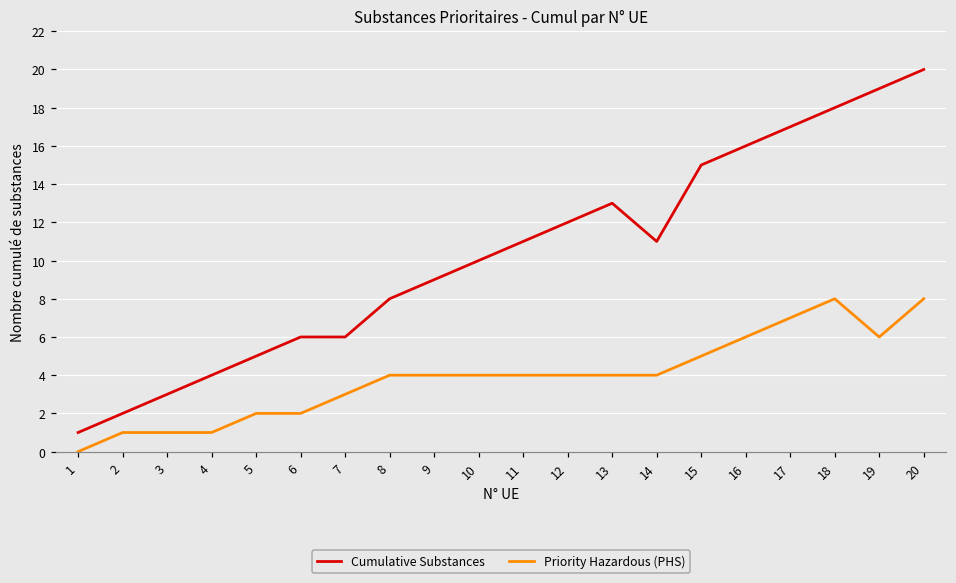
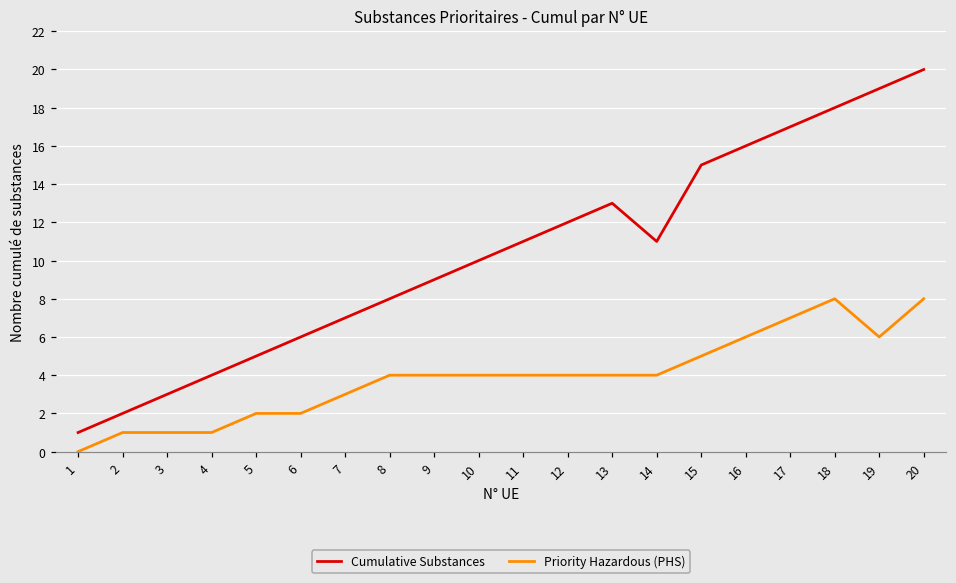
Cumulative Substances, 7: 6 -> 7
